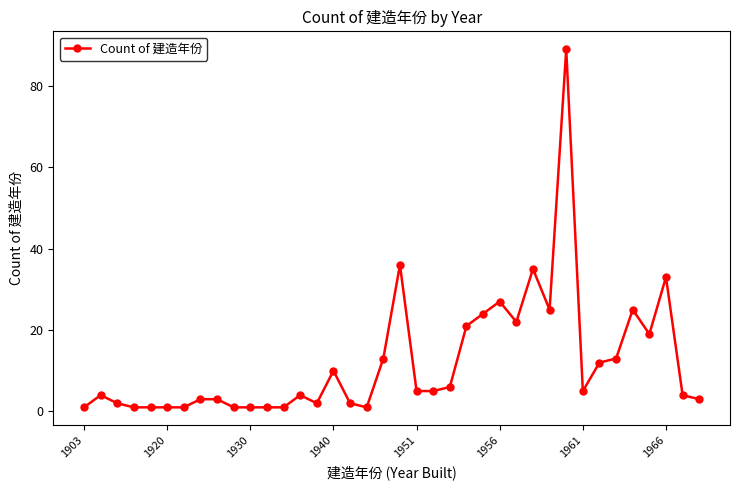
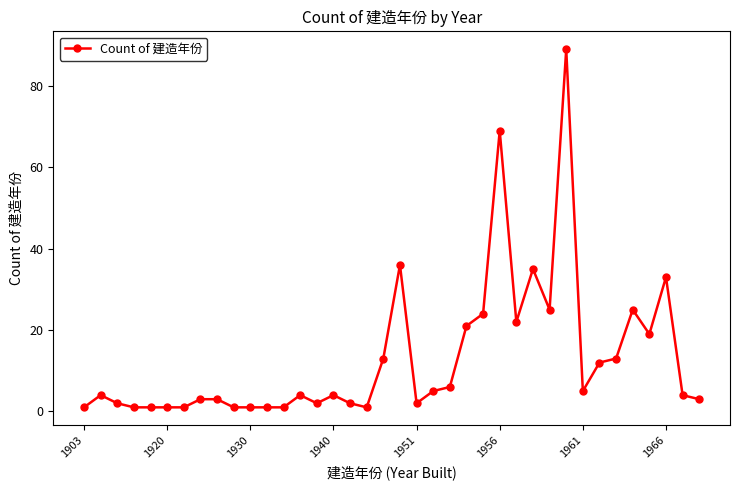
1940: 10 -> 4
1951: 5 -> 2
1956: 27 -> 69
